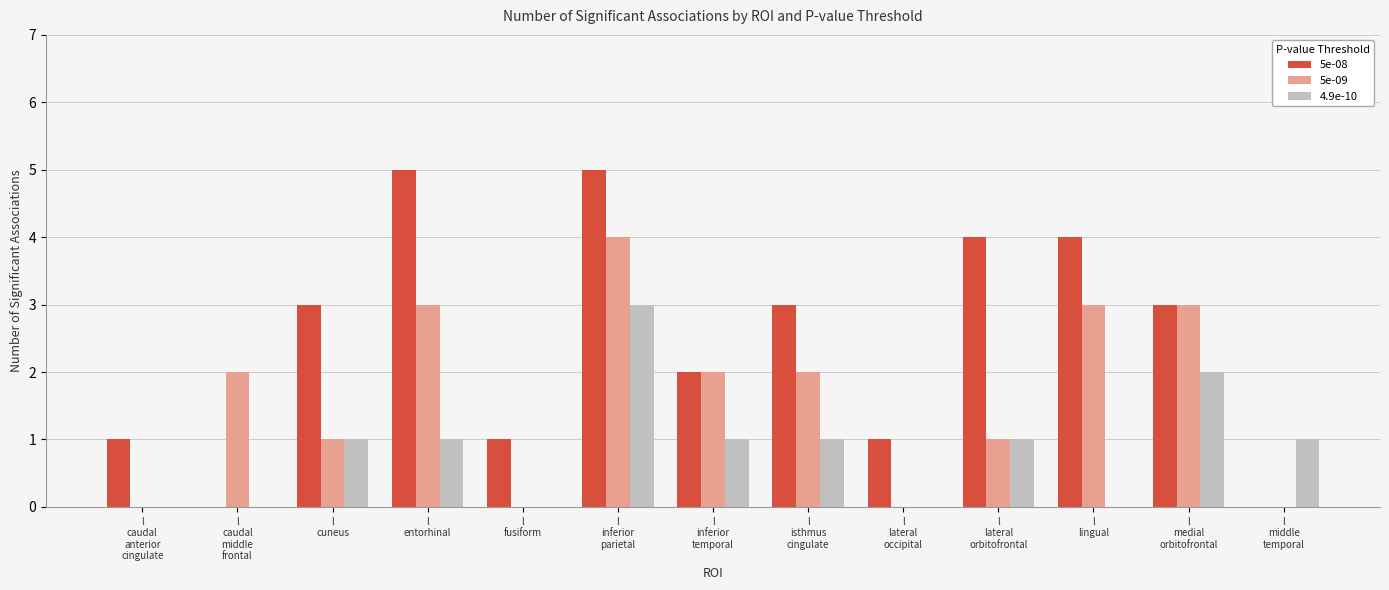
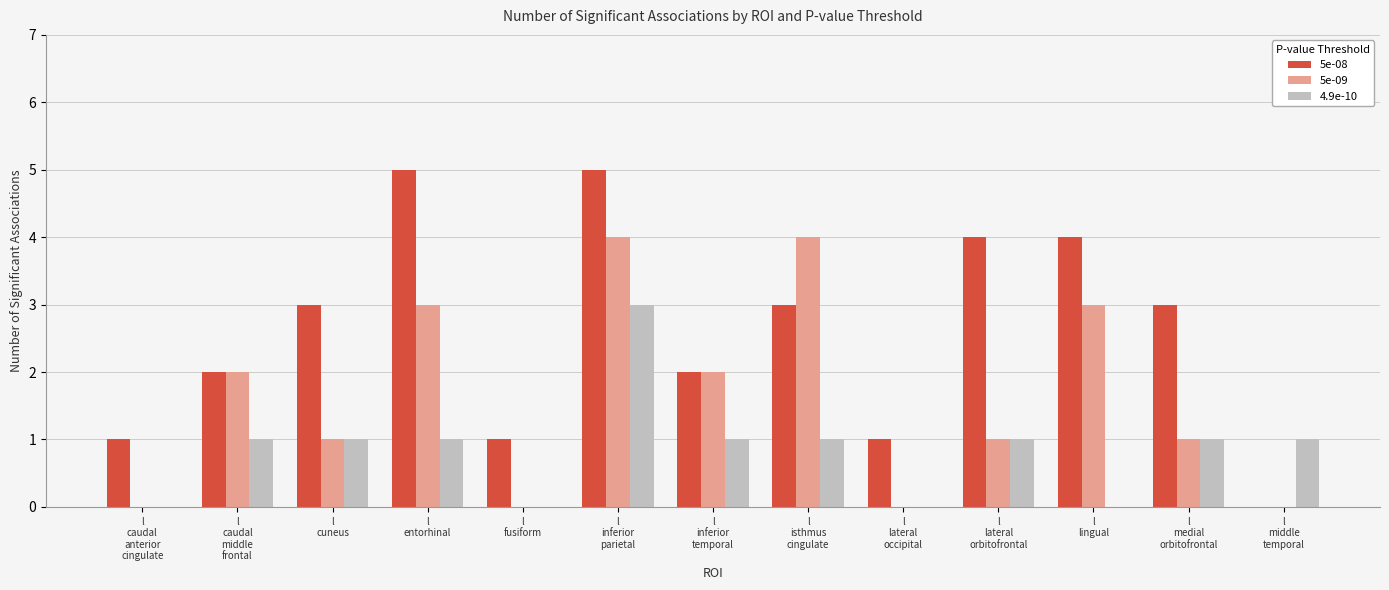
5e-08, l caudal middle frontal: 0 -> 2
4.9e-10, l caudal middle frontal: 0 -> 1
5e-09, l isthmus cingulate: 2 -> 4
5e-09, l medial orbitofrontal: 3 -> 1
4.9e-10, l medial orbitofrontal: 2 -> 1
